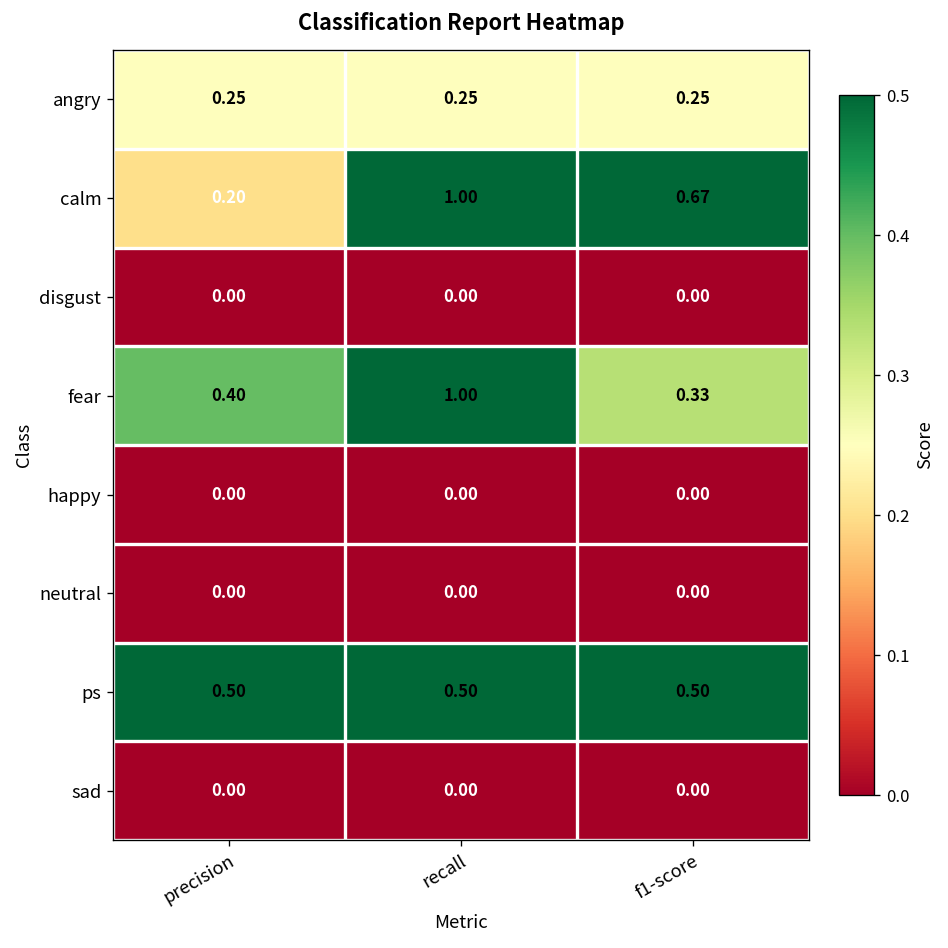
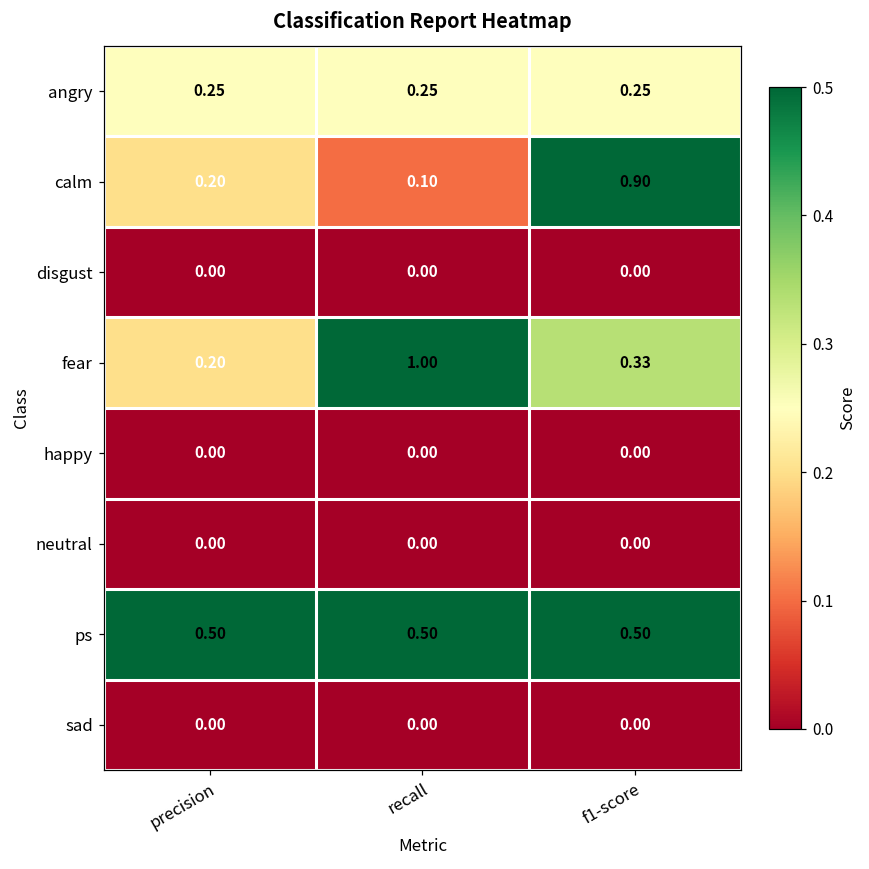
calm, recall: 1.00 -> 0.10
calm, f1-score: 0.67 -> 0.90
fear, precision: 0.40 -> 0.20
